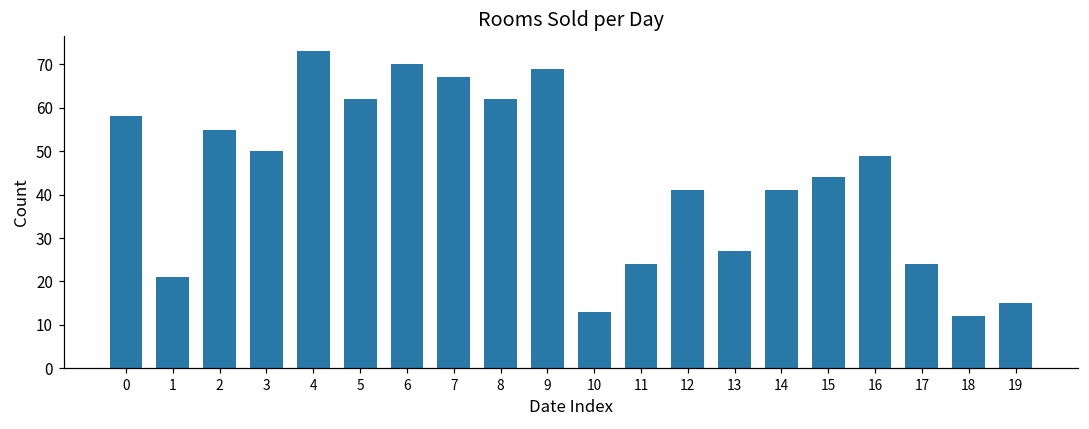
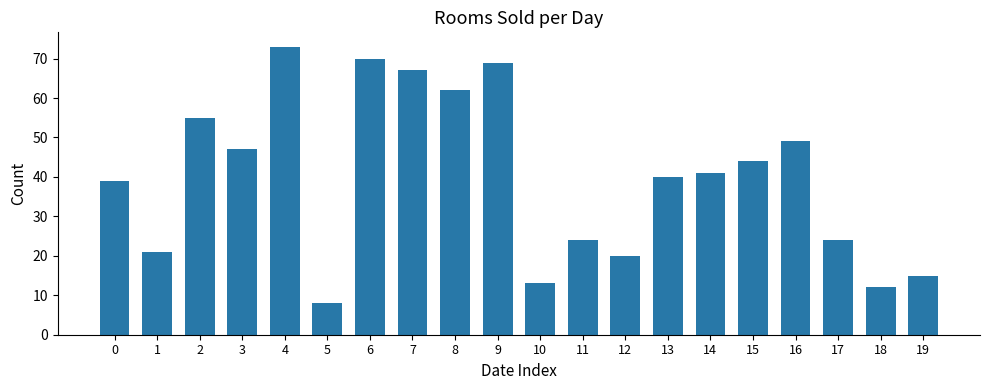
0: 58 -> 39
3: 50 -> 47
5: 62 -> 8
12: 41 -> 20
13: 27 -> 40
